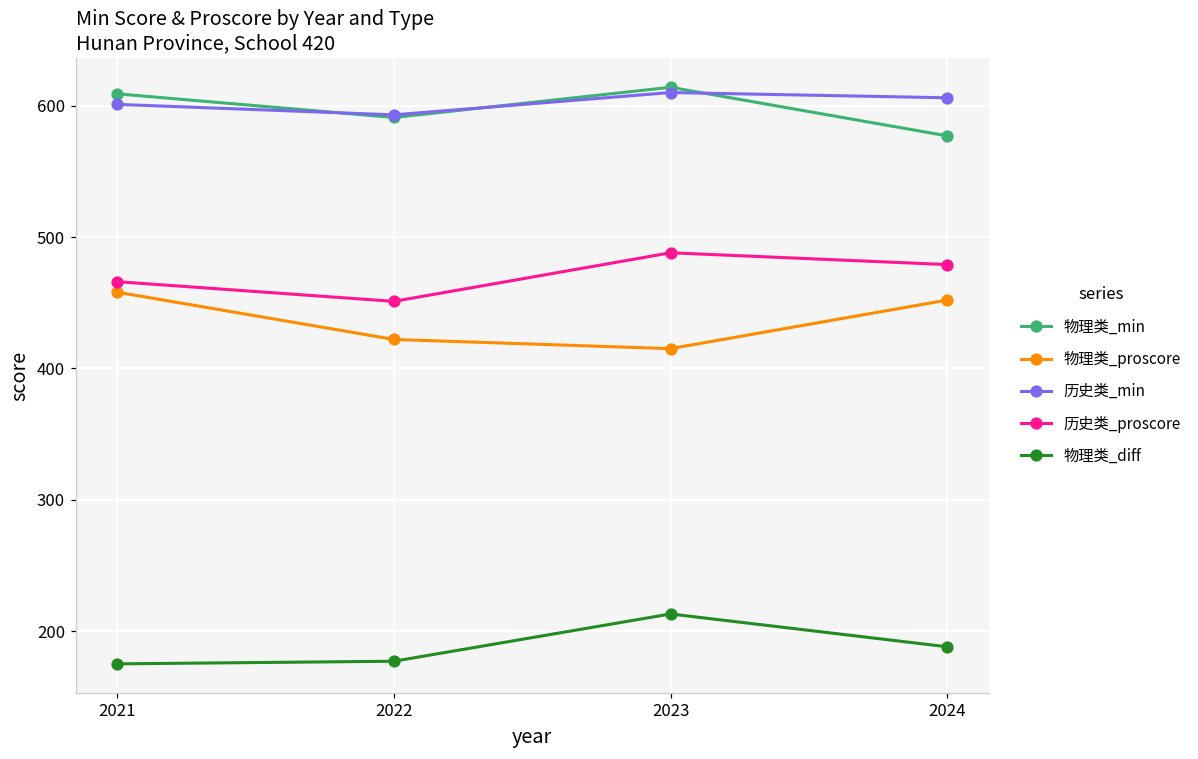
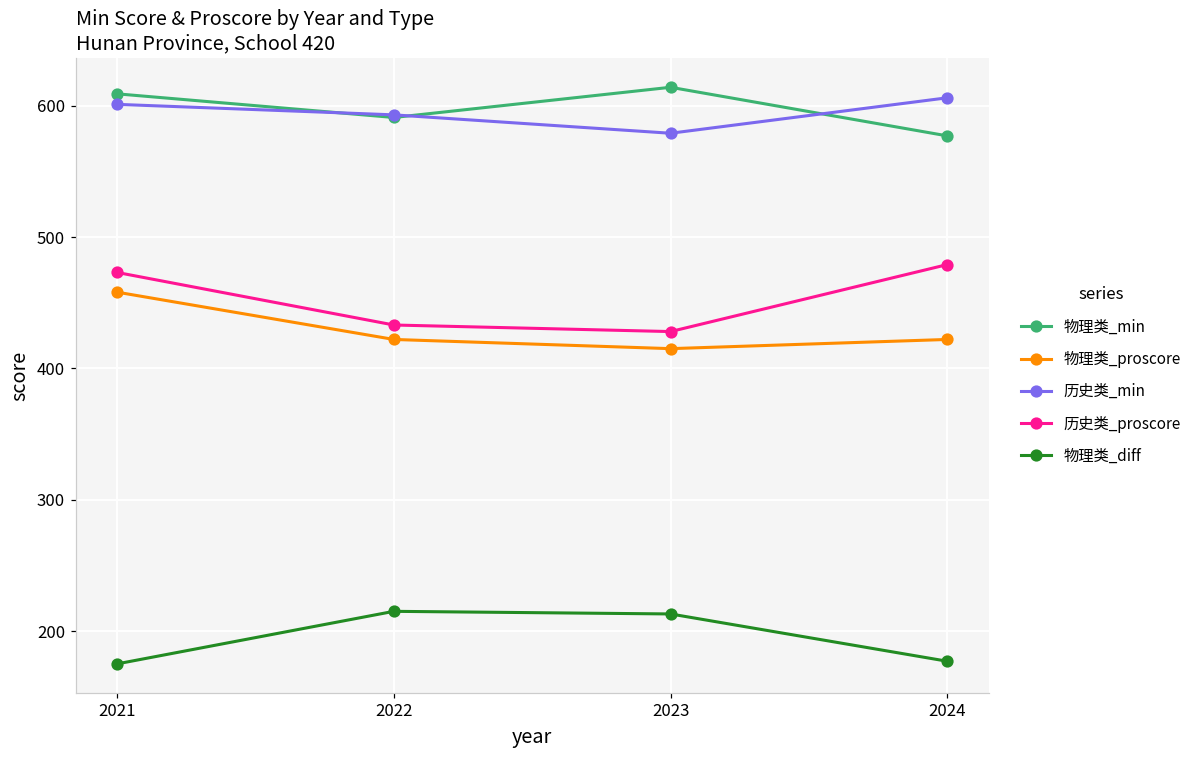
历史类_proscore, 2021: 466 -> 473
历史类_proscore, 2022: 451 -> 433
物理类_diff, 2022: 177 -> 215
历史类_min, 2023: 610 -> 579
历史类_proscore, 2023: 488 -> 428
物理类_proscore, 2024: 452 -> 422
物理类_diff, 2024: 188 -> 177
